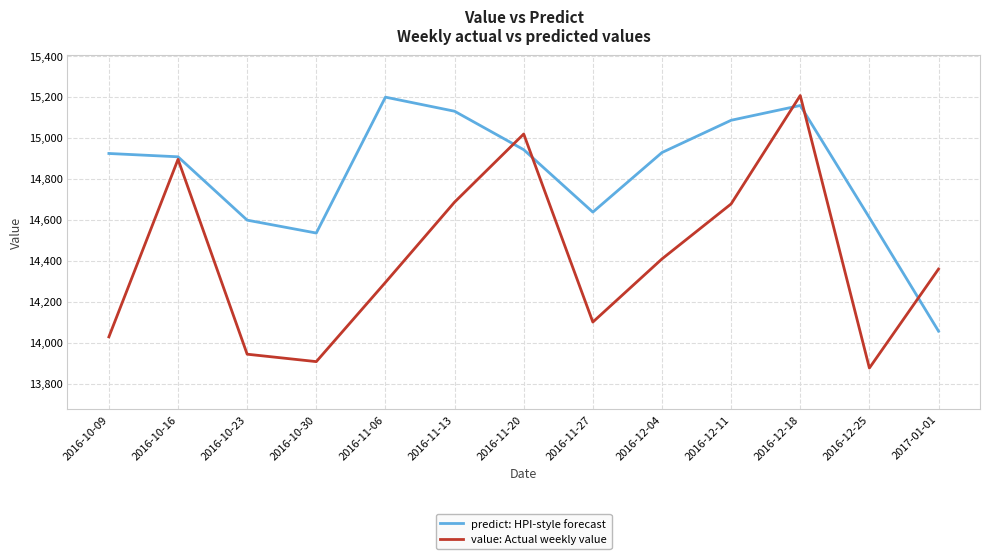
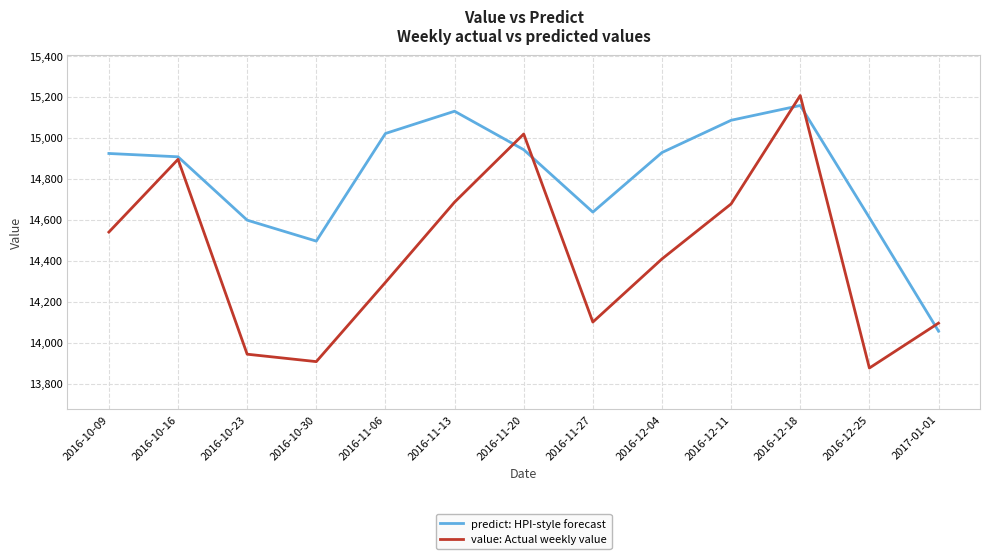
value: Actual weekly value, 2016-10-09: 14,030 -> 14,540
predict: HPI-style forecast, 2016-10-30: 14,530 -> 14,500
predict: HPI-style forecast, 2016-11-06: 15,200 -> 15,020
value: Actual weekly value, 2017-01-01: 14,360 -> 14,090
